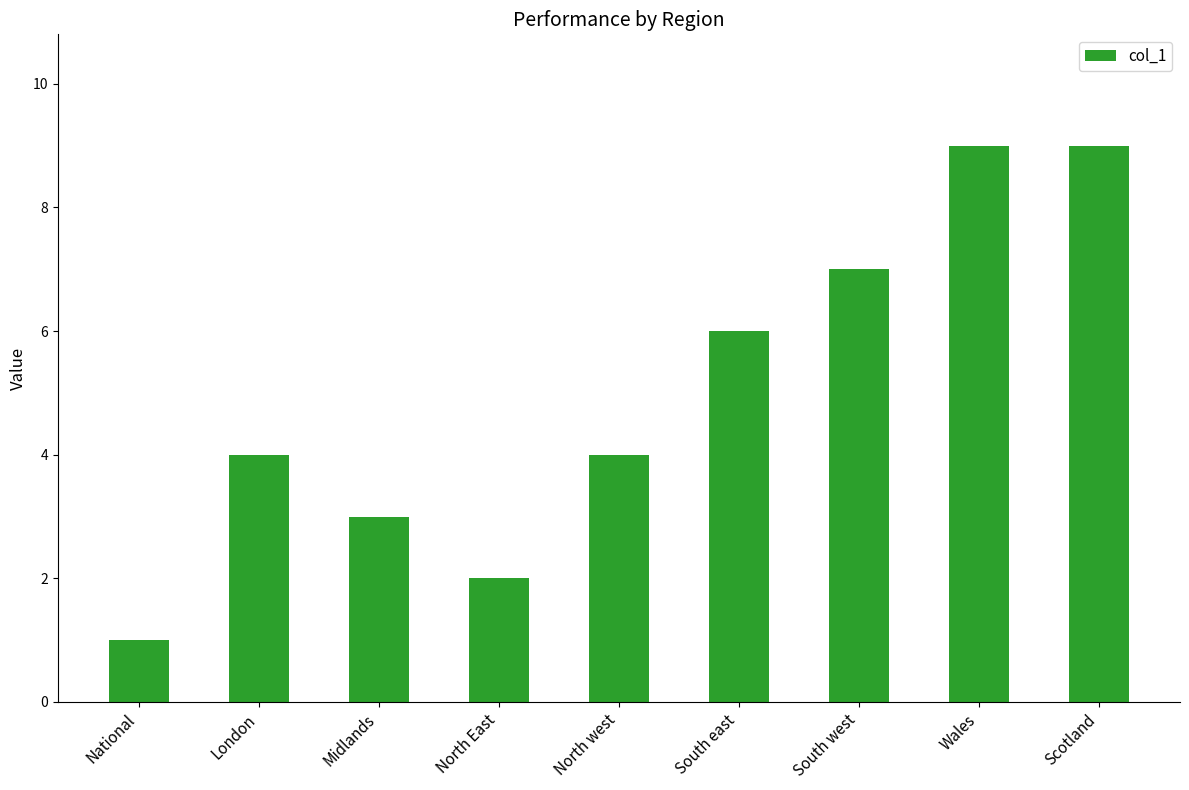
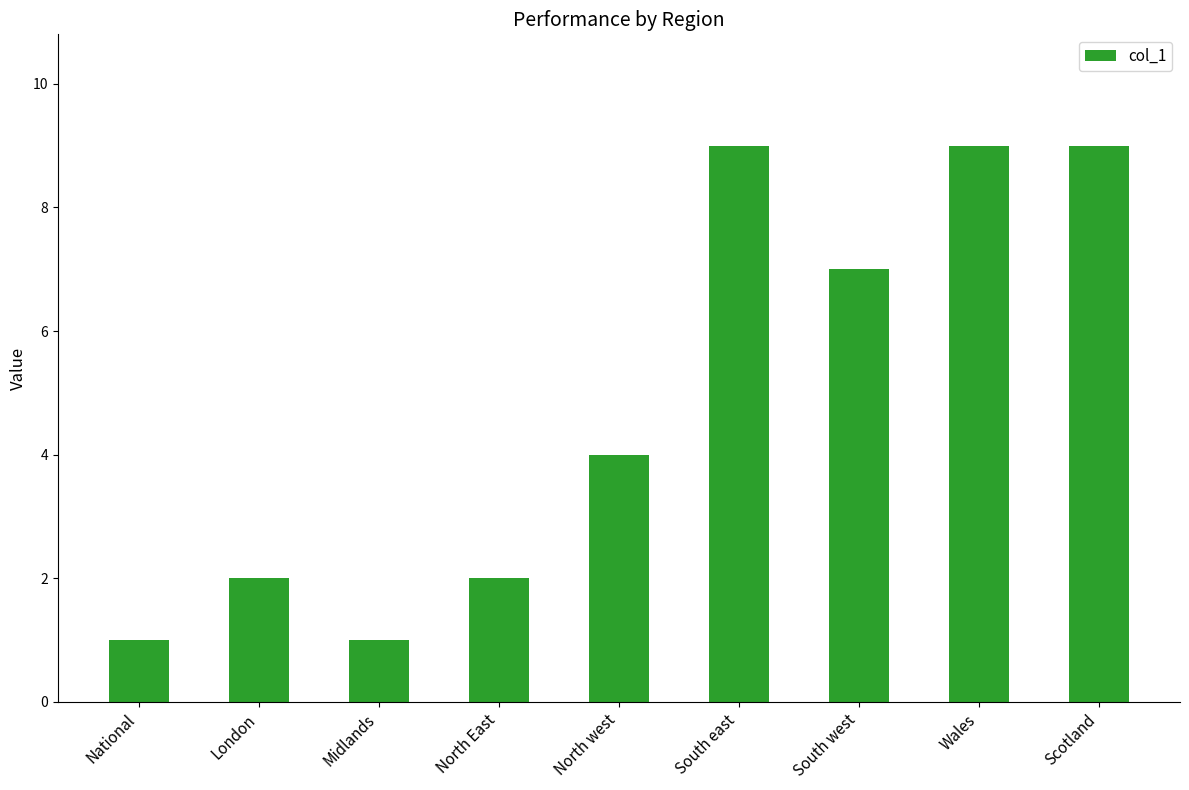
London: 4 -> 2
Midlands: 3 -> 1
South east: 6 -> 9
